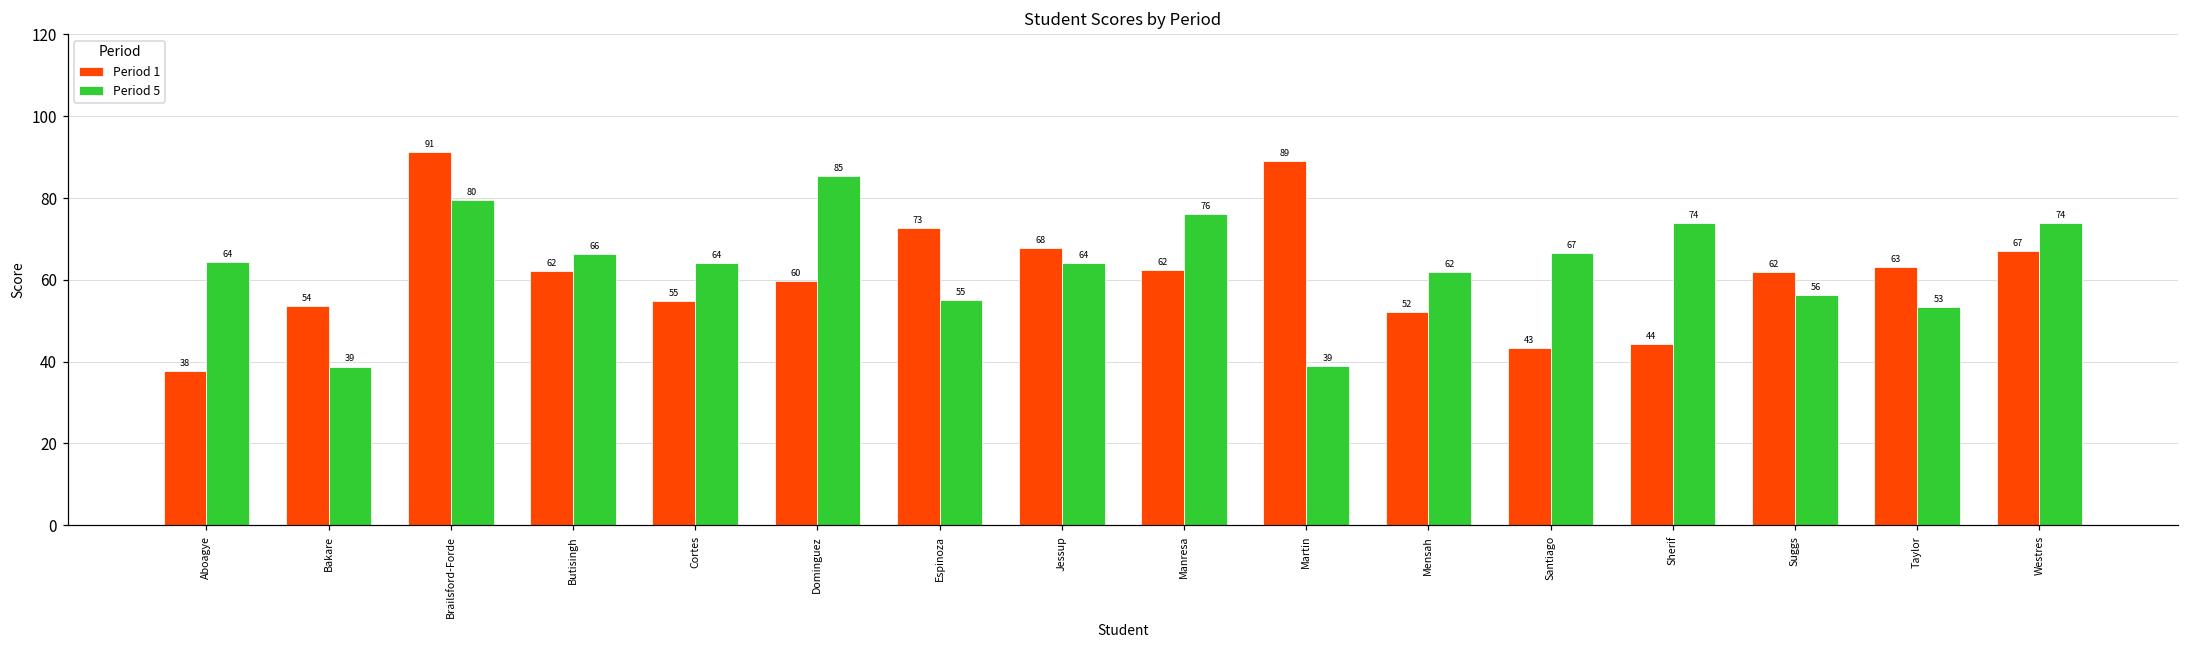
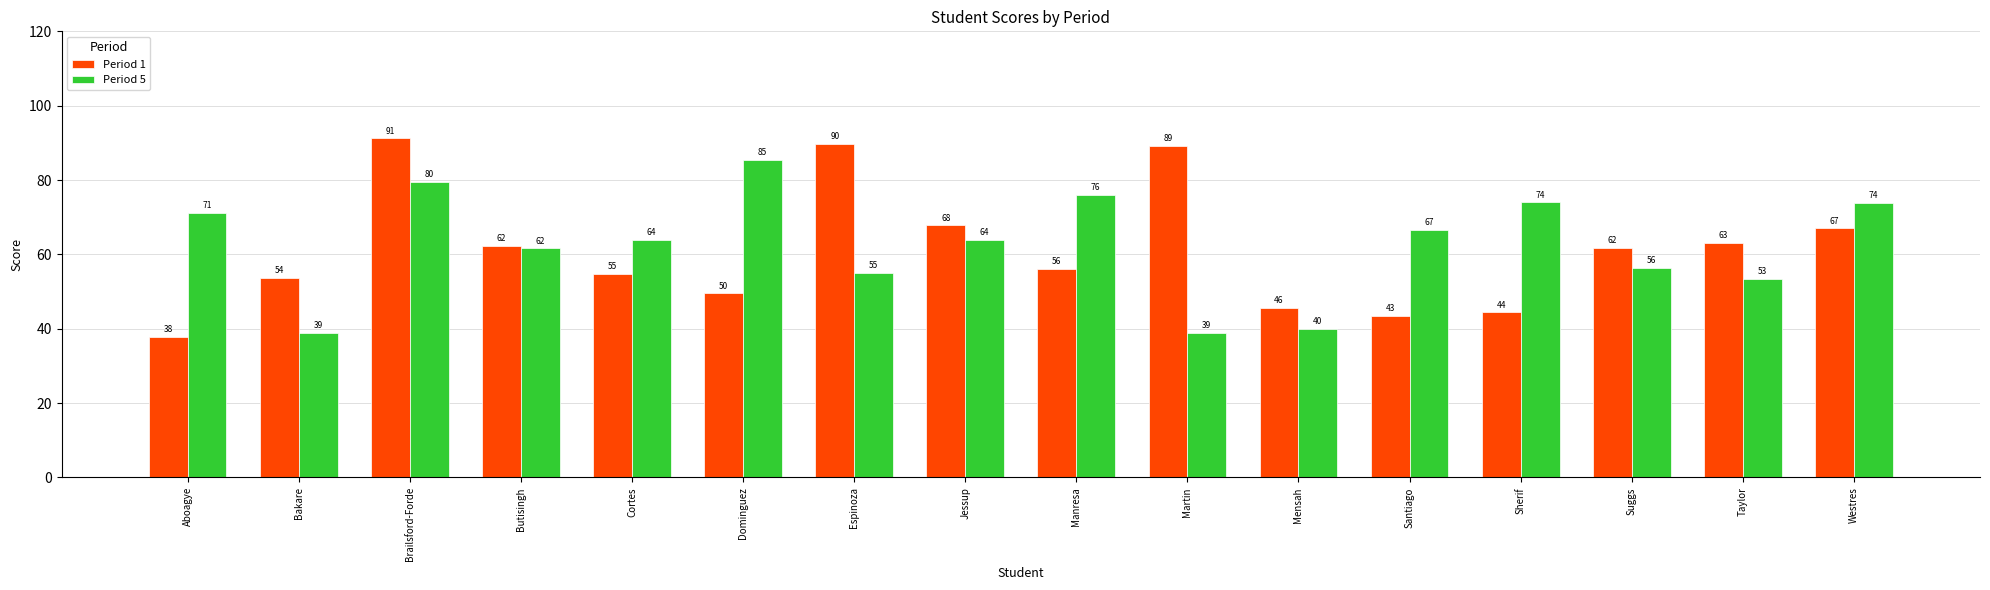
Period 5, Aboagye: 64 -> 71
Period 5, Butisingh: 66 -> 62
Period 1, Dominguez: 60 -> 50
Period 1, Espinoza: 73 -> 90
Period 1, Manresa: 62 -> 56
Period 1, Mensah: 52 -> 46
Period 5, Mensah: 62 -> 40
